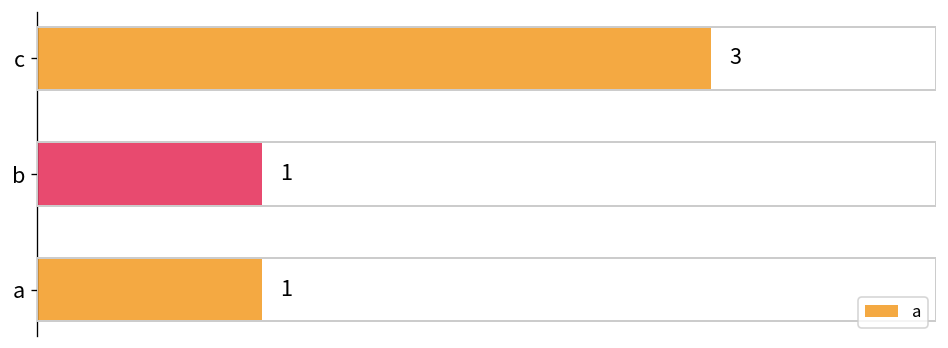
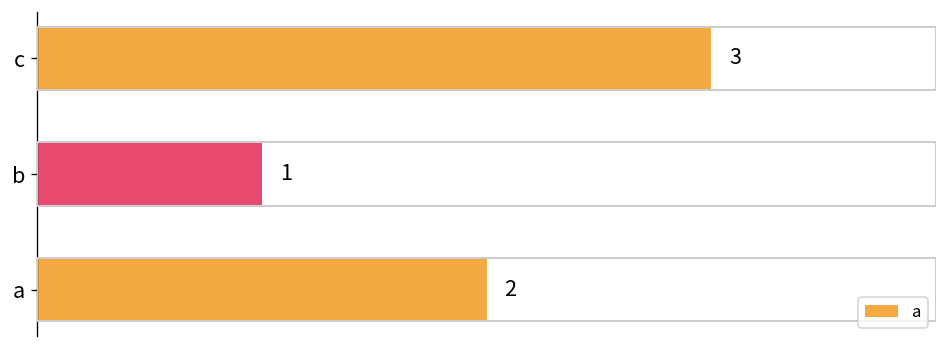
a: 1 -> 2
